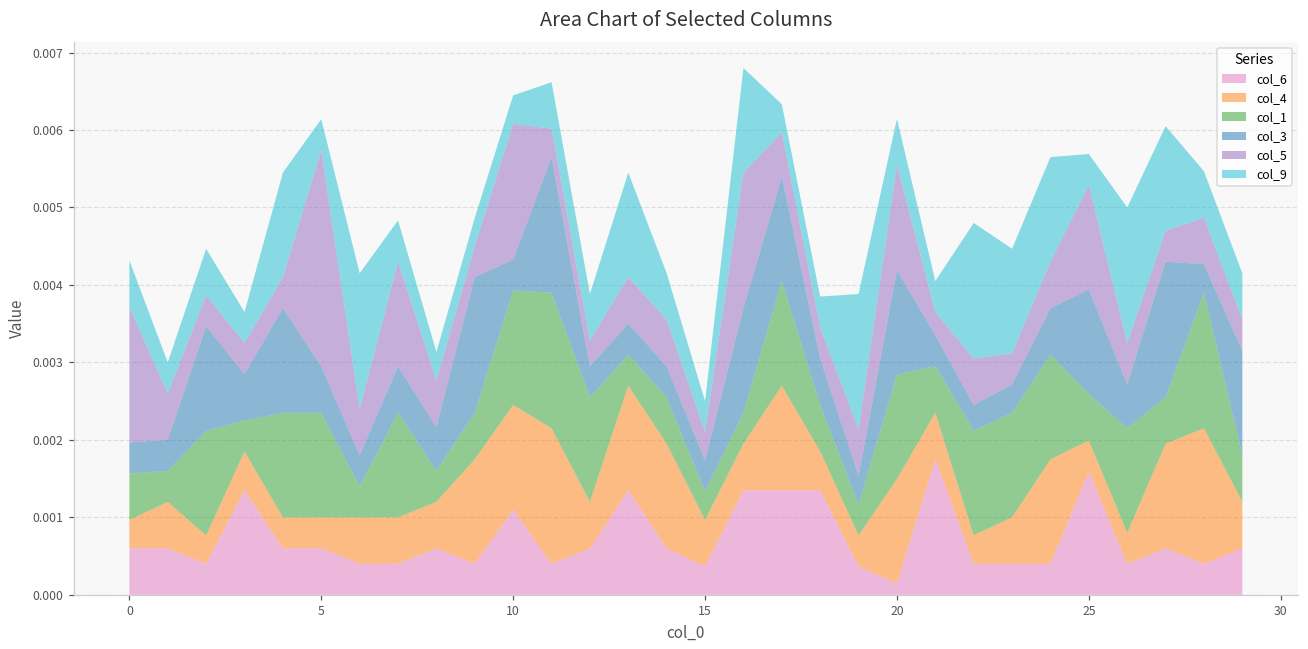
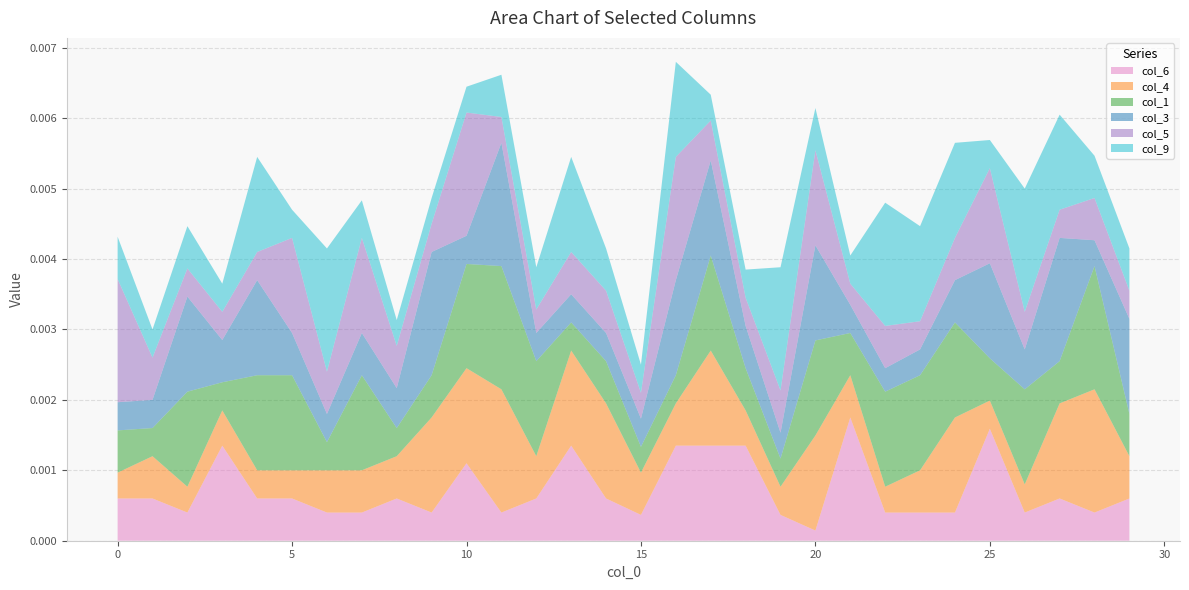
col_5, 5: 0.0028 -> 0.0013
